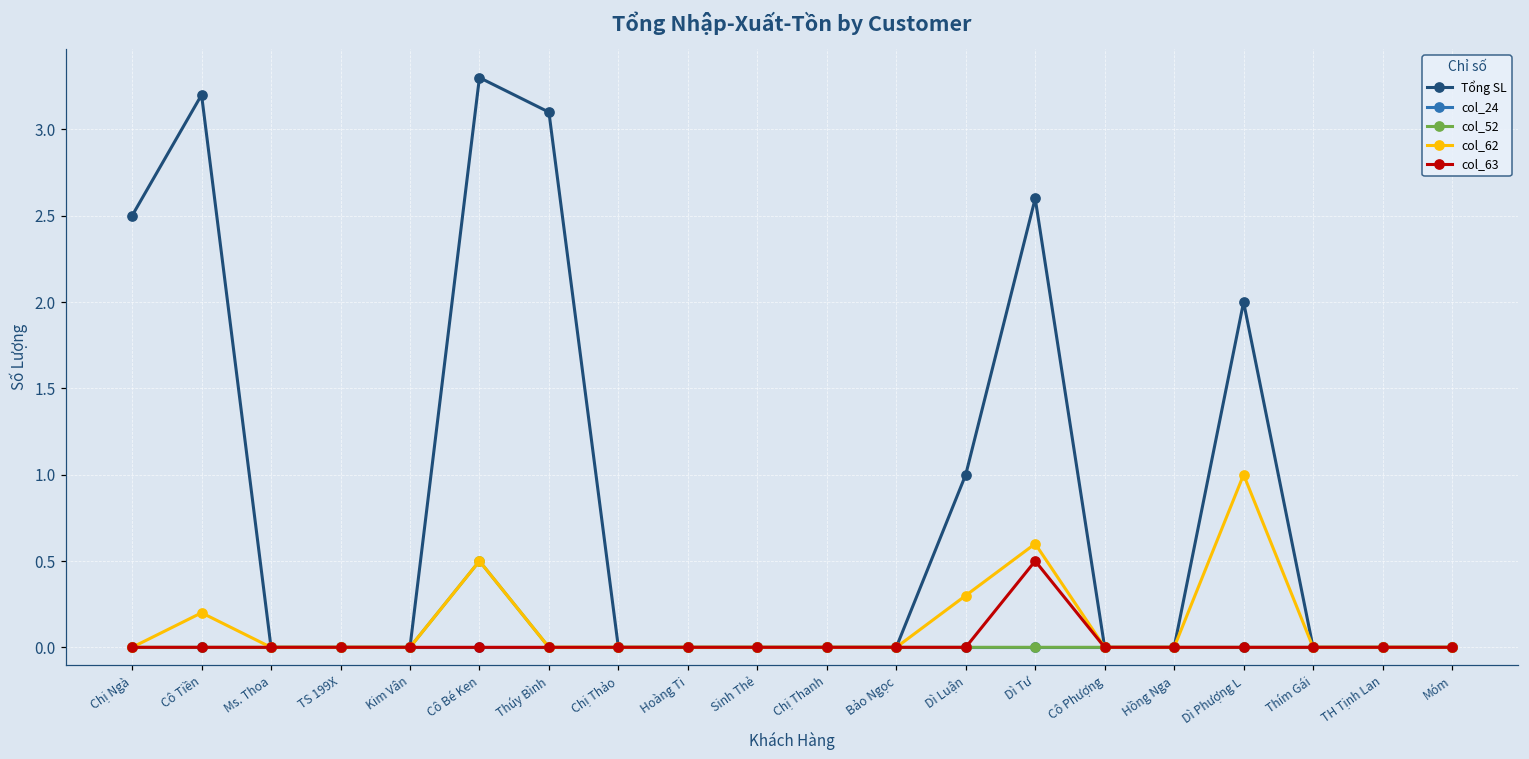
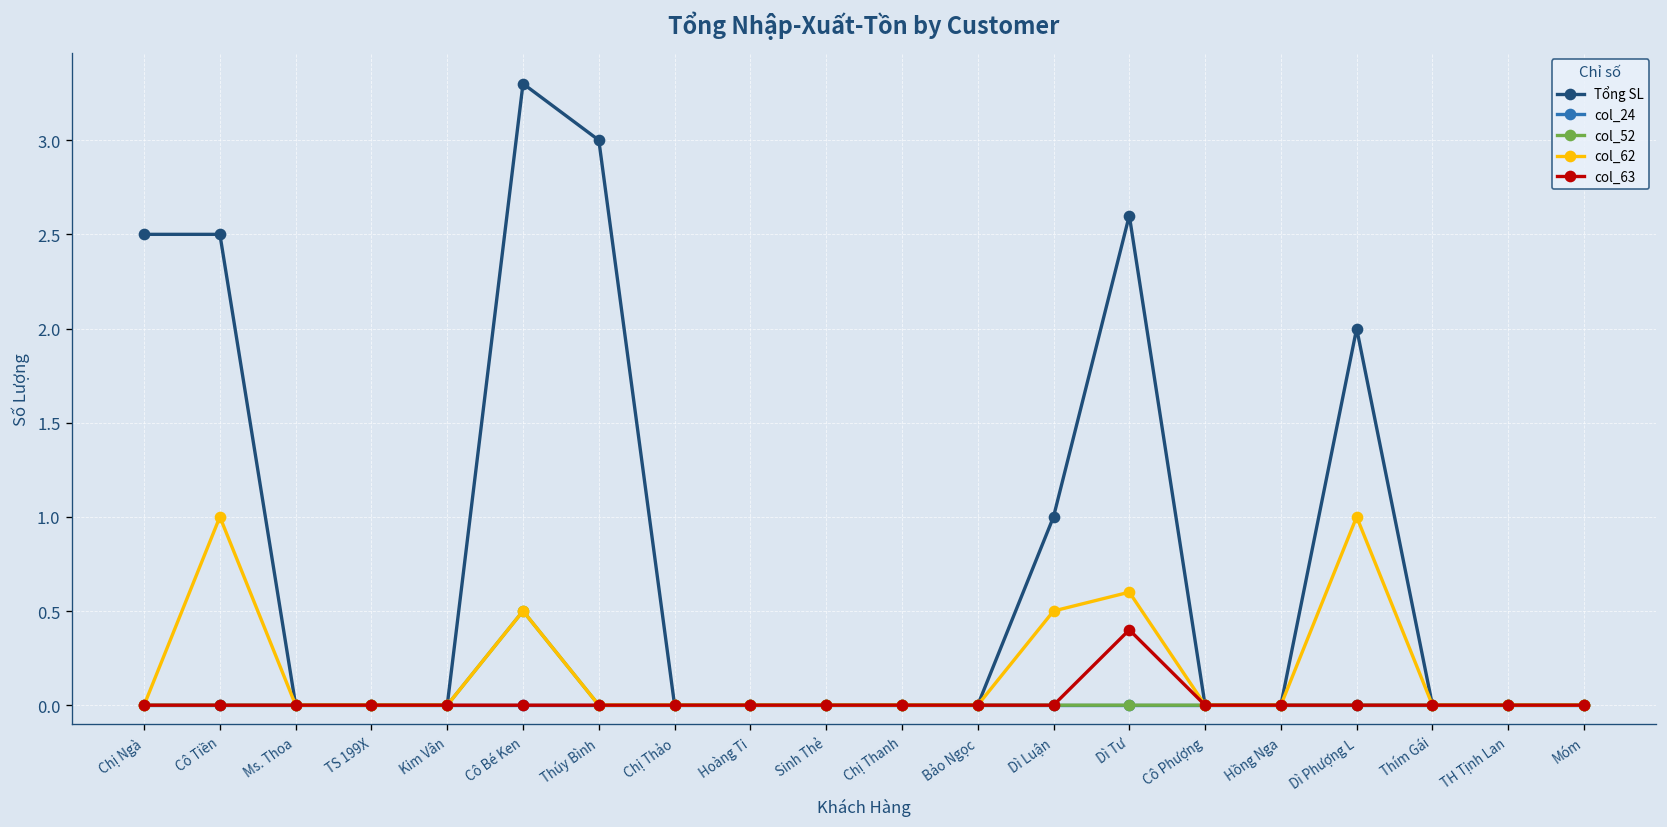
Tổng SL, Cô Tiền: 3.2 -> 2.5
col_62, Cô Tiền: 0.2 -> 1.0
Tổng SL, Thúy Bình: 3.1 -> 3.0
col_62, Dì Luận: 0.3 -> 0.5
col_63, Dì Tư: 0.5 -> 0.4
